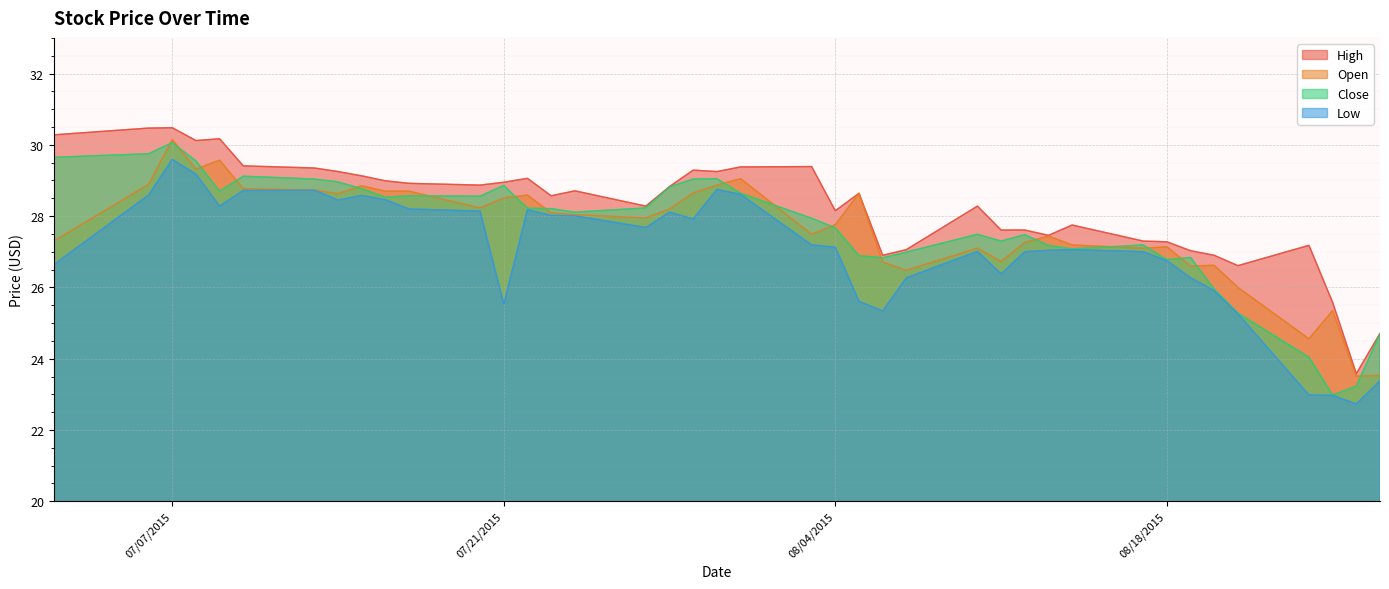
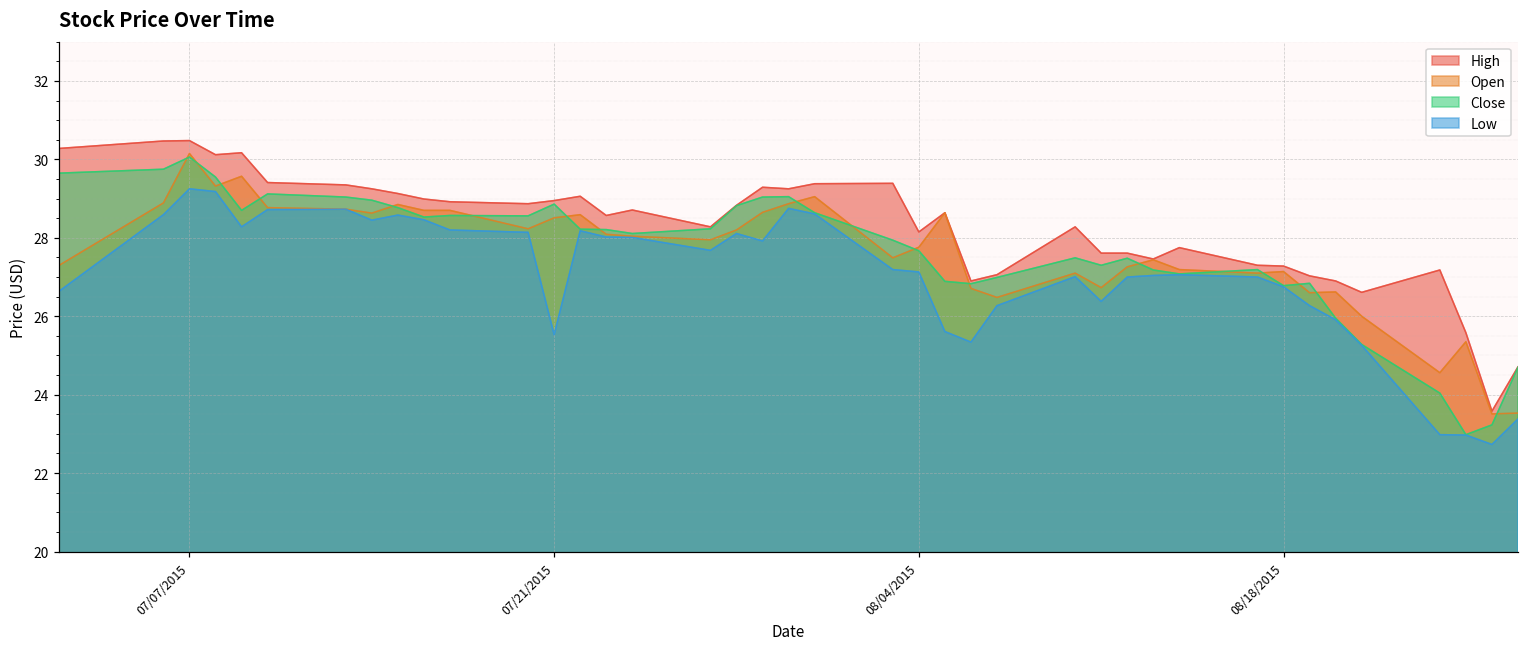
Low, 07/07/2015: 29.6 -> 29.3
